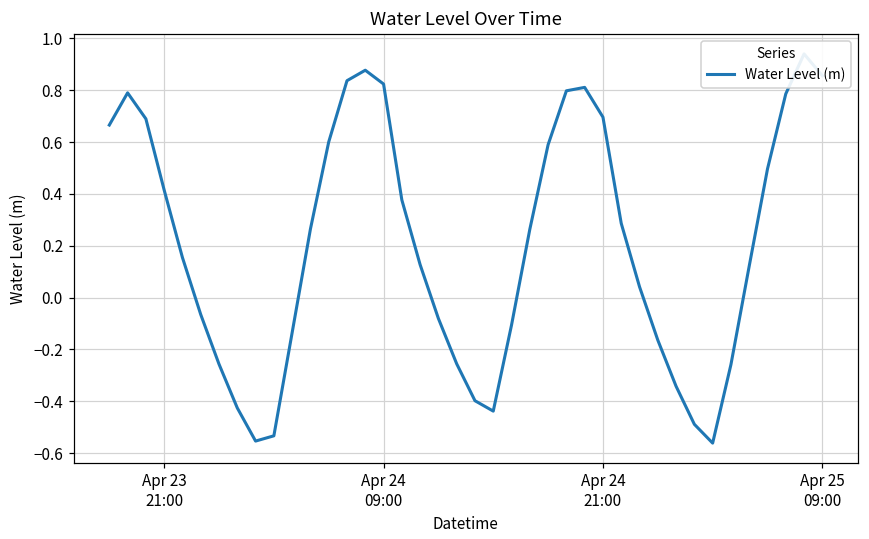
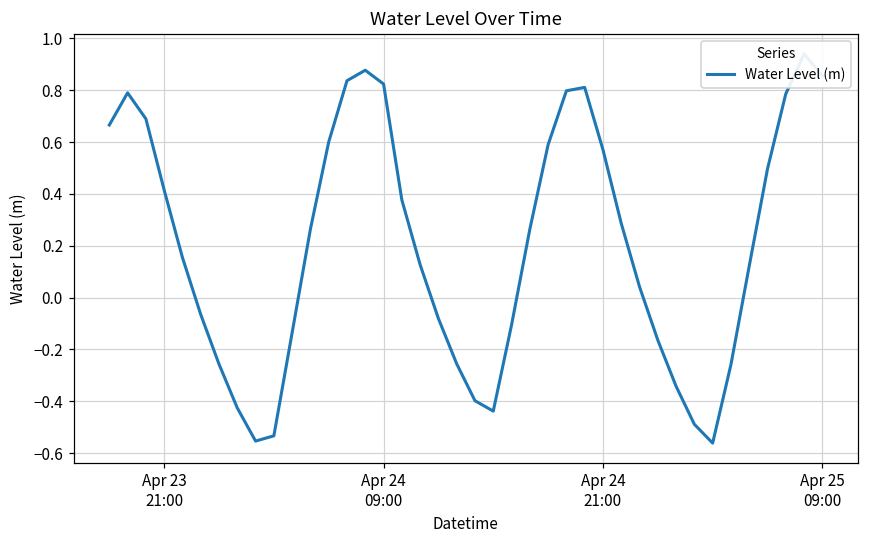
Apr 24 21:00: 0.70 -> 0.57
